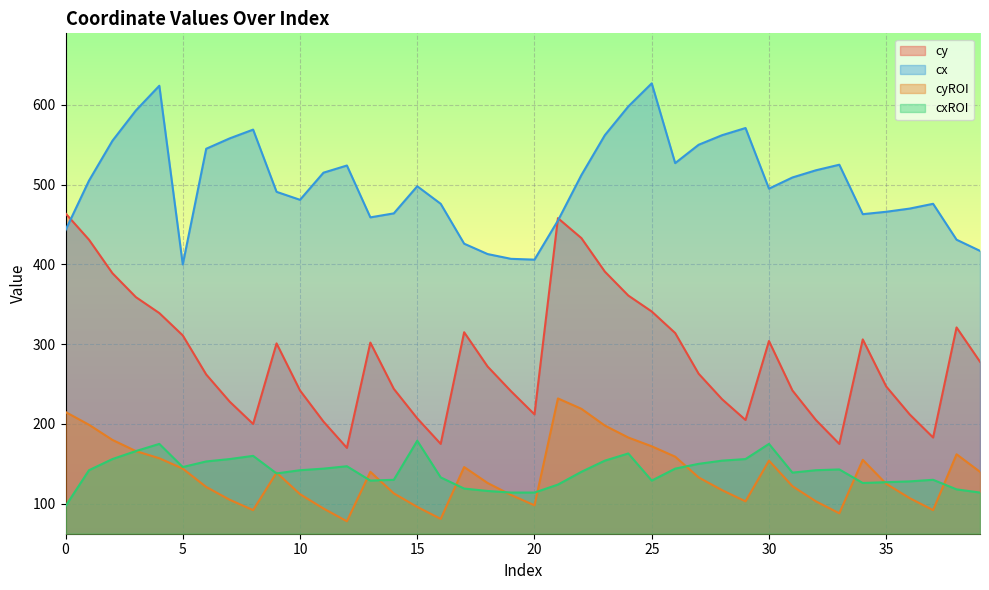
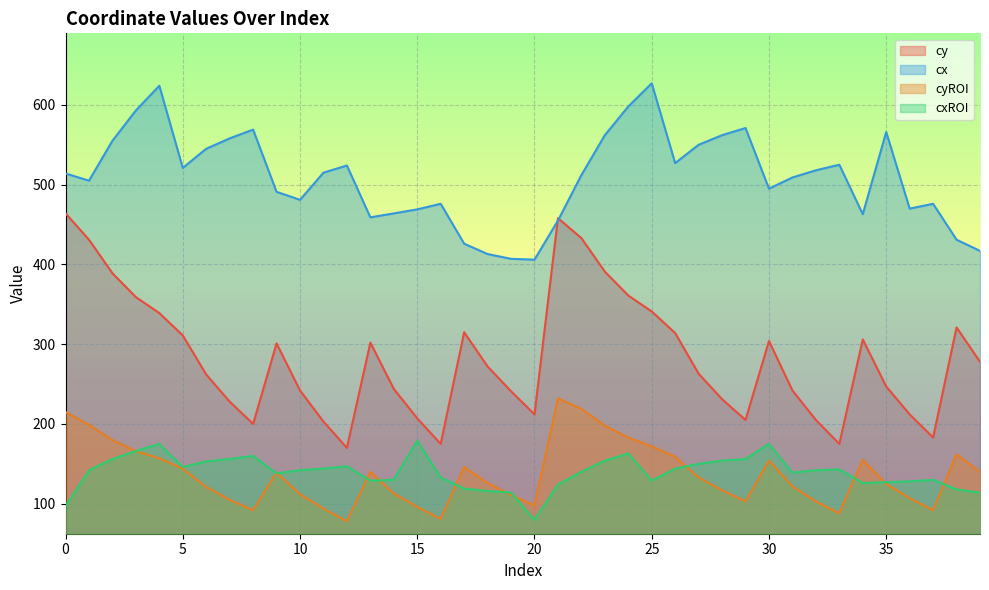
cx, 0: 440 -> 510
cx, 5: 400 -> 520
cx, 15: 500 -> 470
cxROI, 20: 110 -> 80
cx, 35: 470 -> 570
